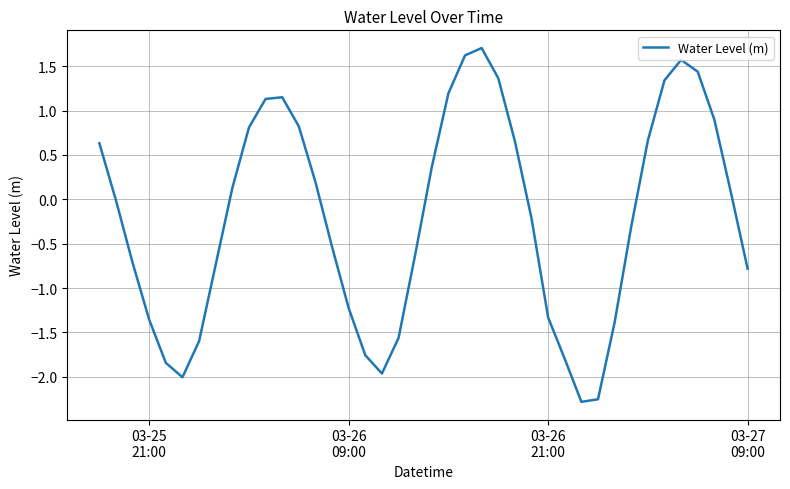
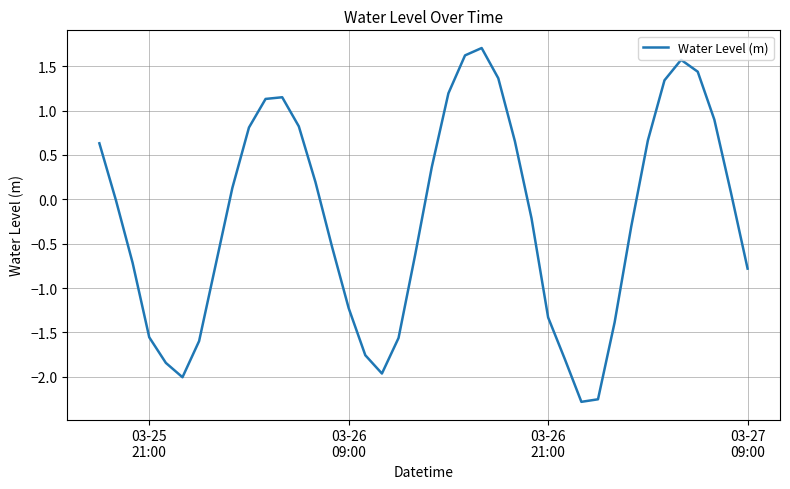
03-25 21:00: -1.4 -> -1.6
